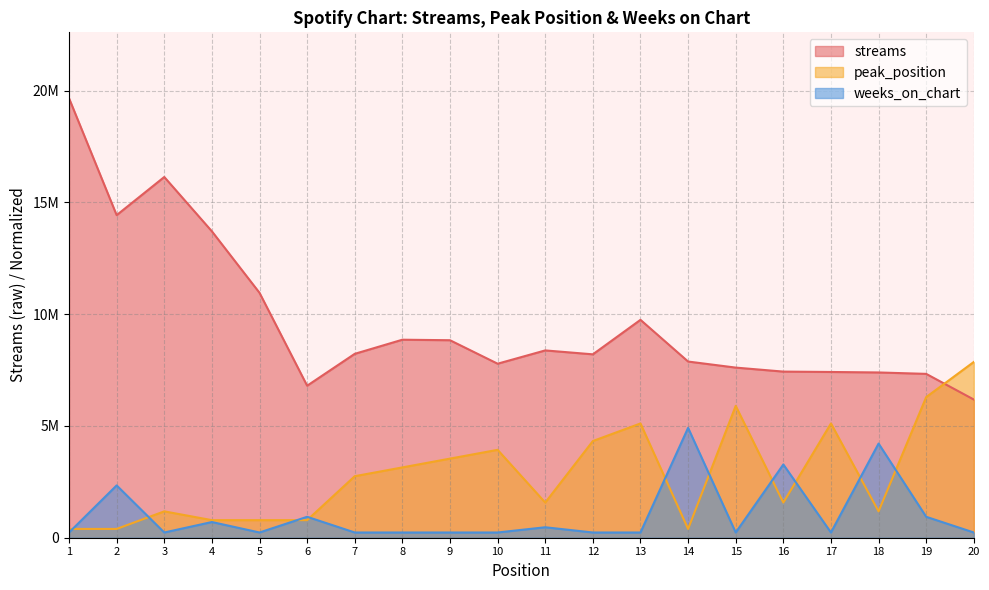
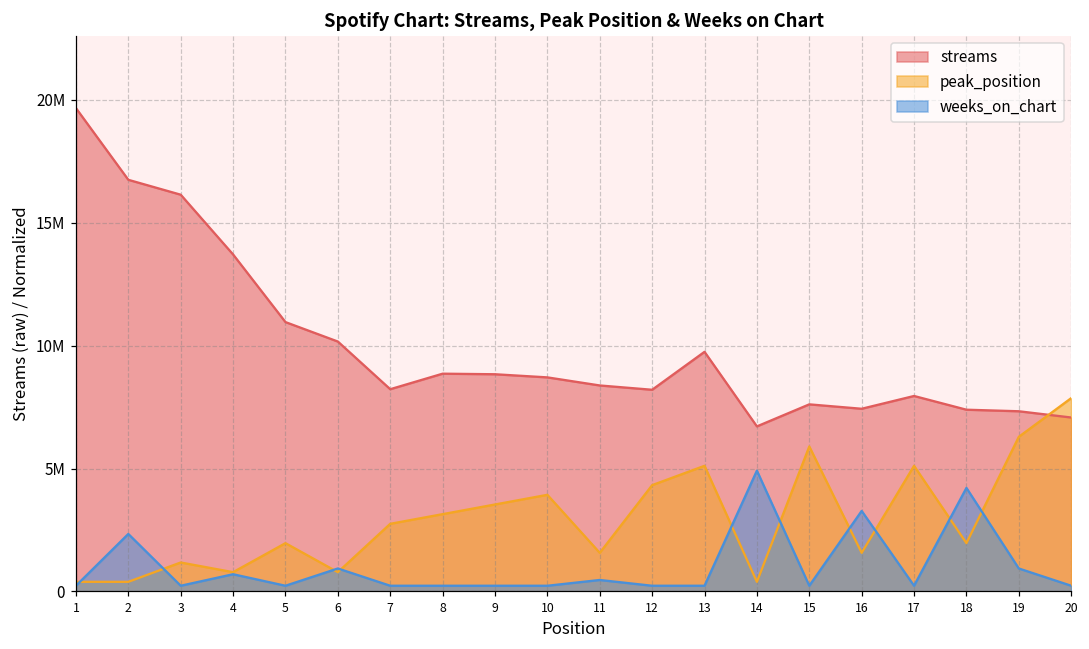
streams, 2: 14400000 -> 16700000
peak_position, 5: 800000 -> 2000000
streams, 6: 6800000 -> 10200000
streams, 10: 7800000 -> 8700000
streams, 14: 7900000 -> 6700000
streams, 17: 7400000 -> 8000000
peak_position, 18: 1200000 -> 2000000
streams, 20: 6200000 -> 7100000
